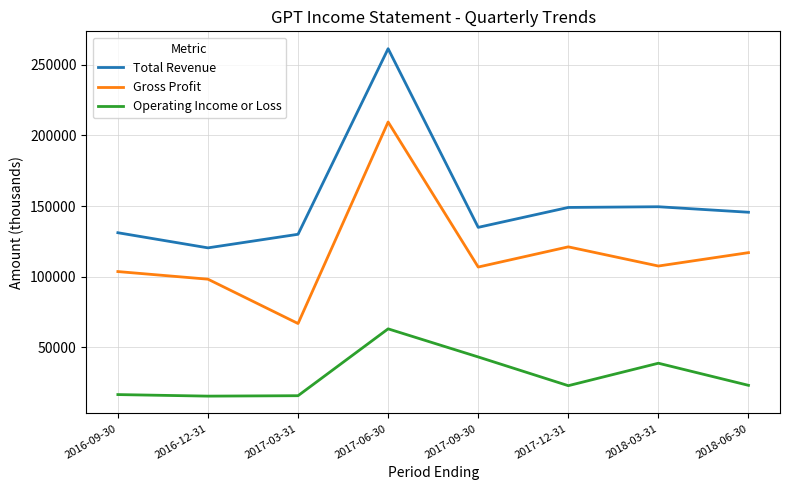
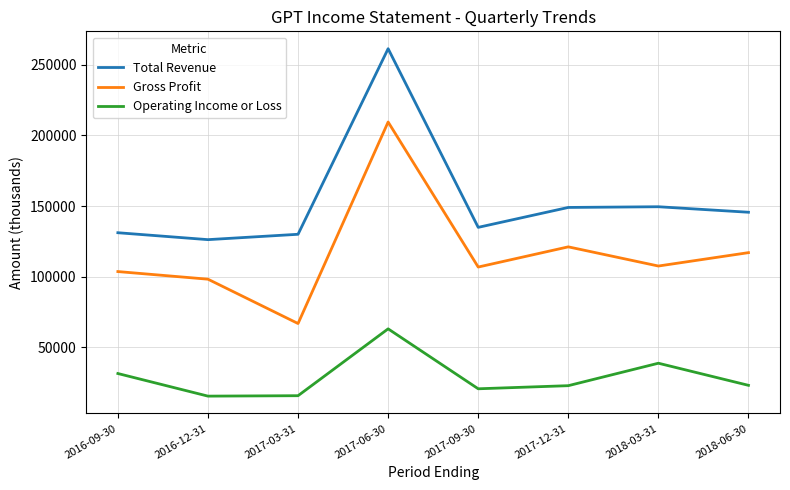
Operating Income or Loss, 2016-09-30: 17000 -> 31000
Total Revenue, 2016-12-31: 120000 -> 126000
Operating Income or Loss, 2017-09-30: 43000 -> 21000
